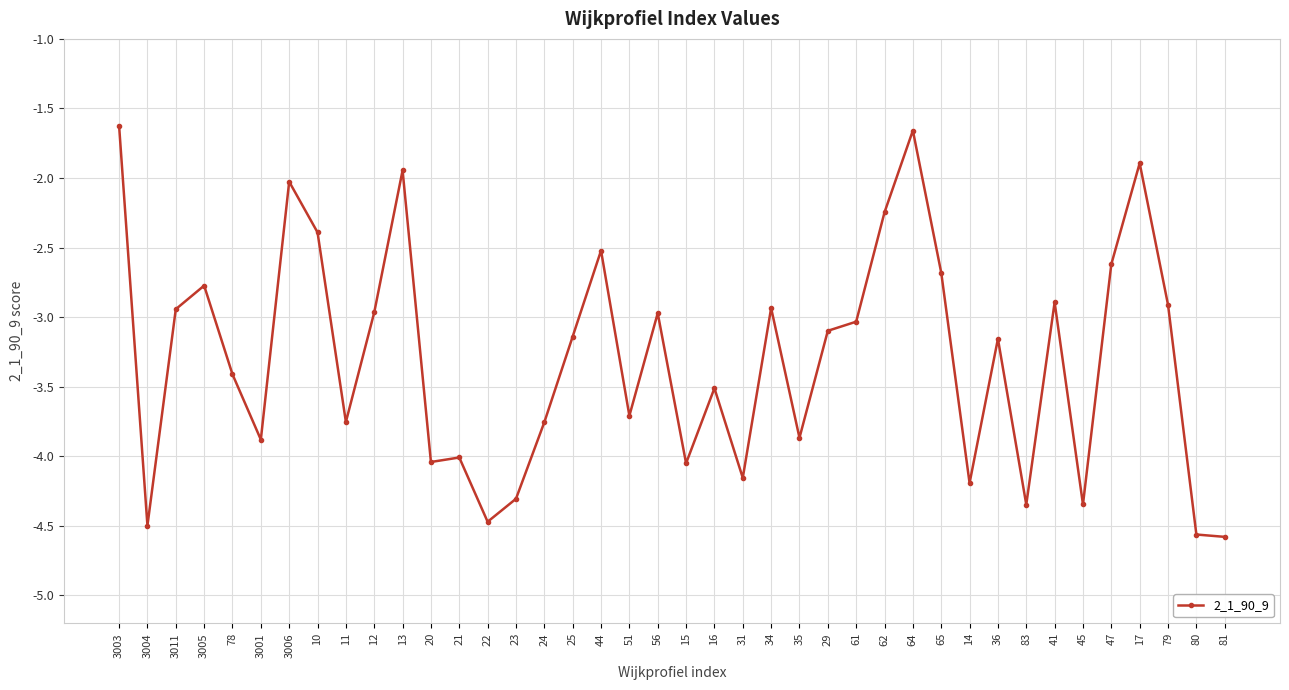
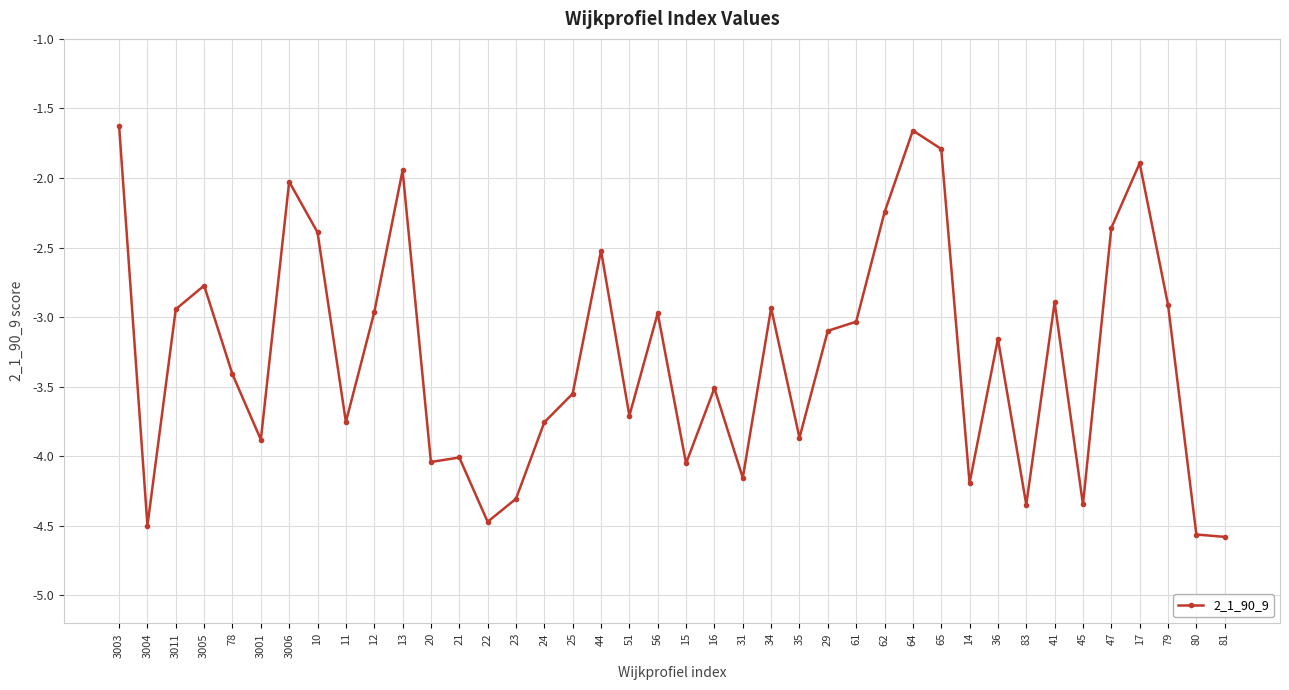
25: -3.14 -> -3.55
65: -2.68 -> -1.79
47: -2.62 -> -2.36
